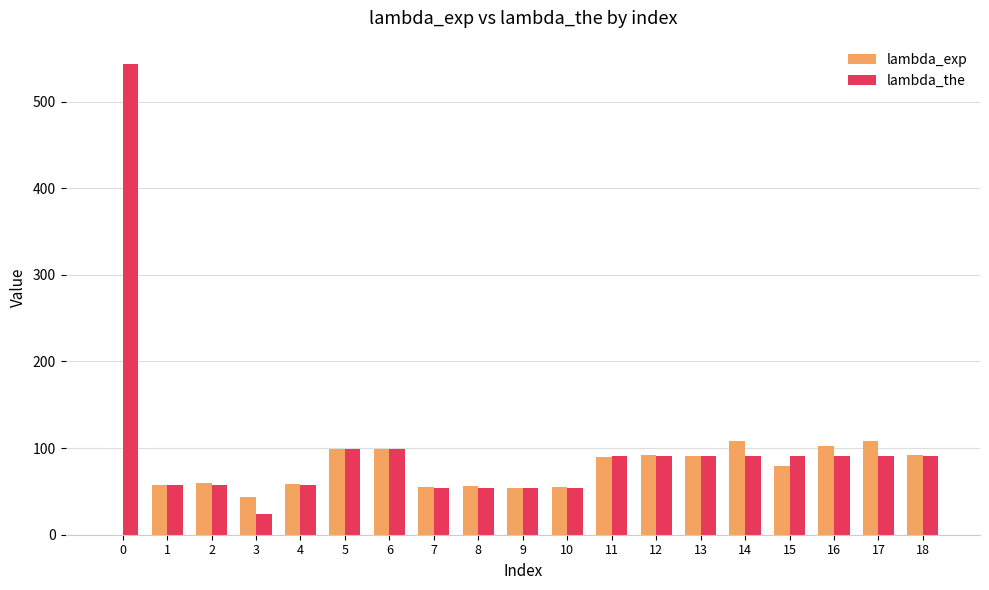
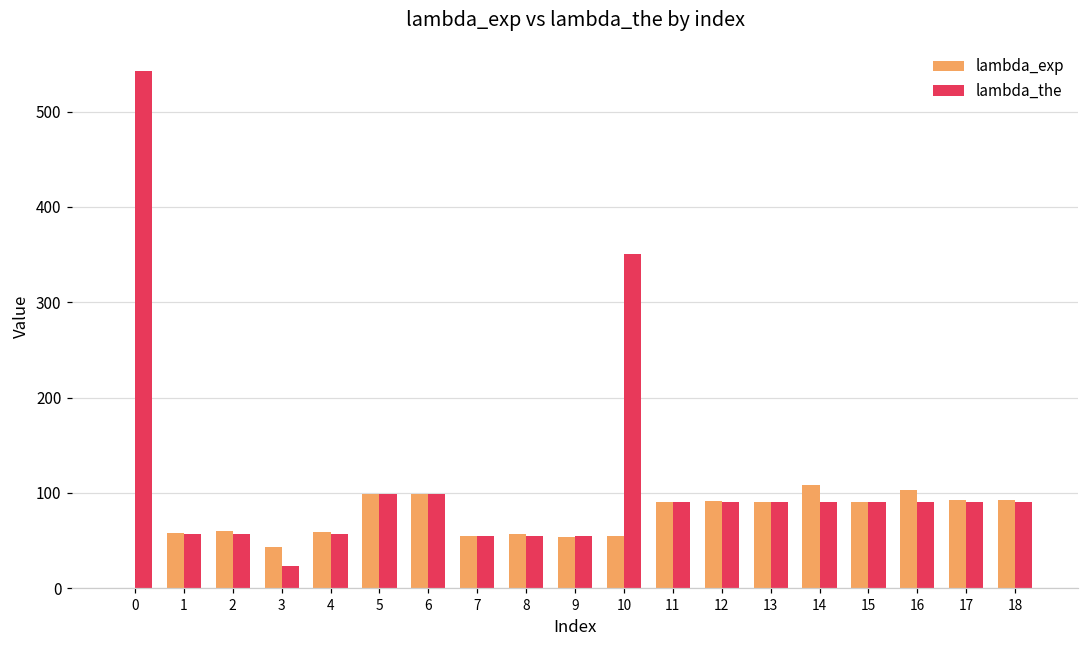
lambda_the, 10: 50 -> 350
lambda_exp, 15: 80 -> 90
lambda_exp, 17: 110 -> 90
